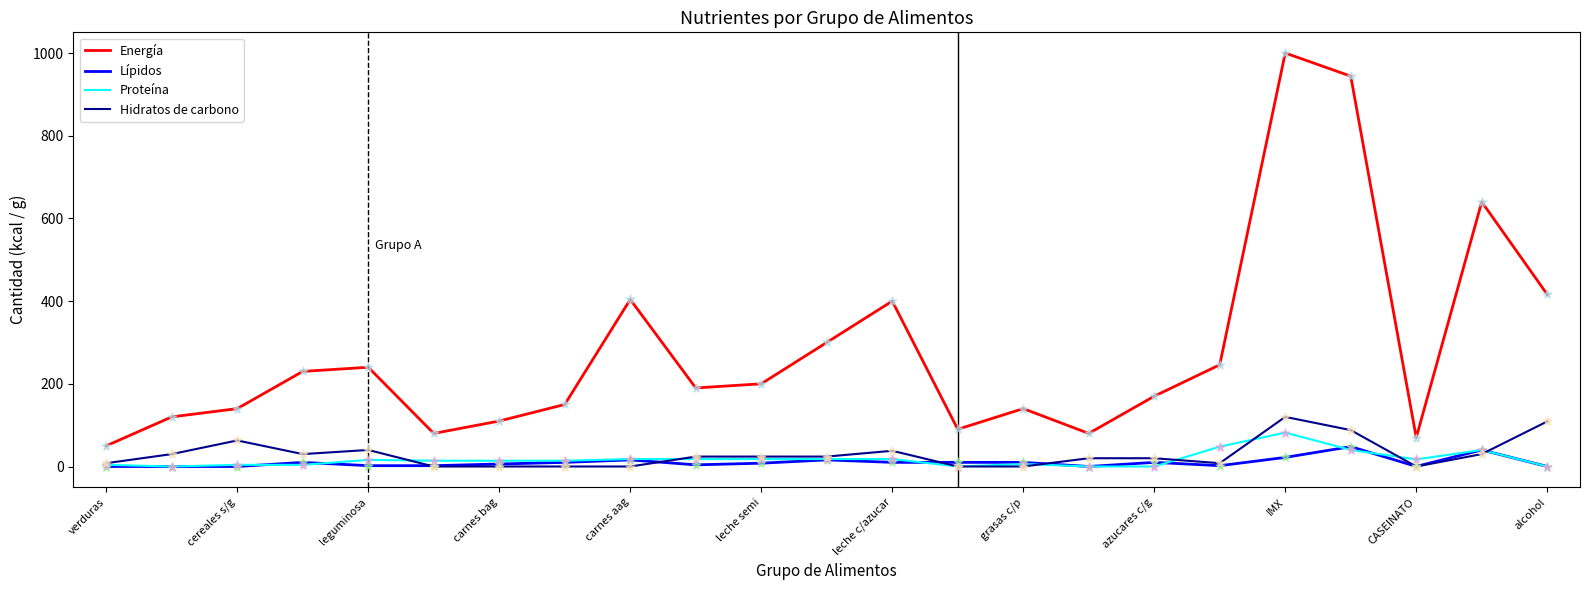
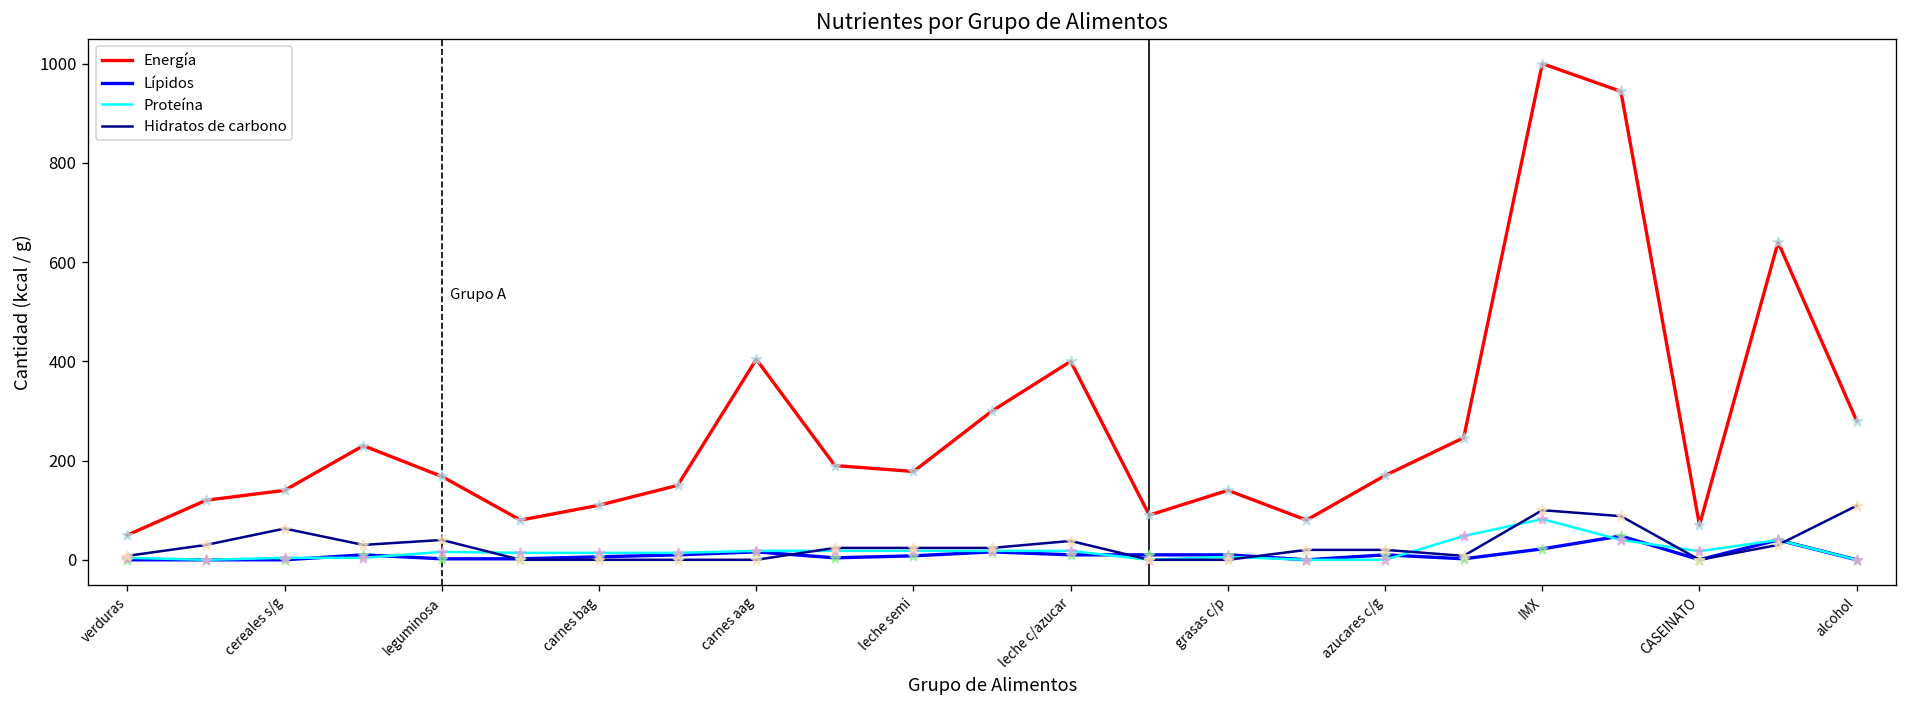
Energía, leguminosa: 240 -> 170
Energía, leche semi: 200 -> 180
Hidratos de carbono, IMX: 120 -> 100
Energía, alcohol: 420 -> 280
